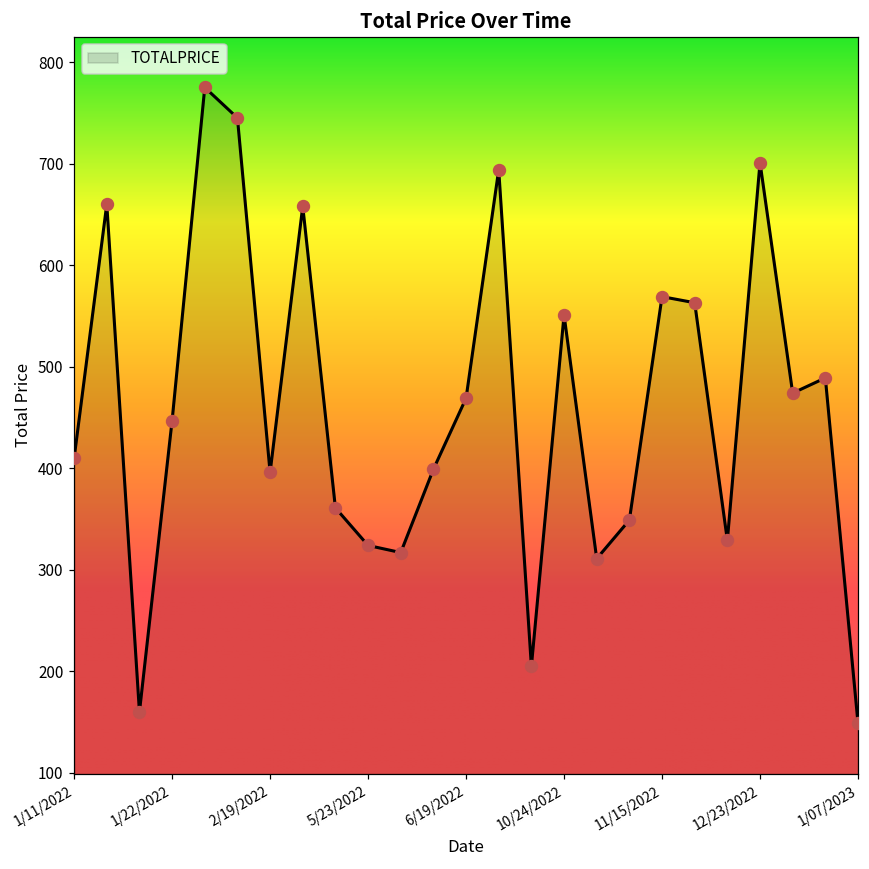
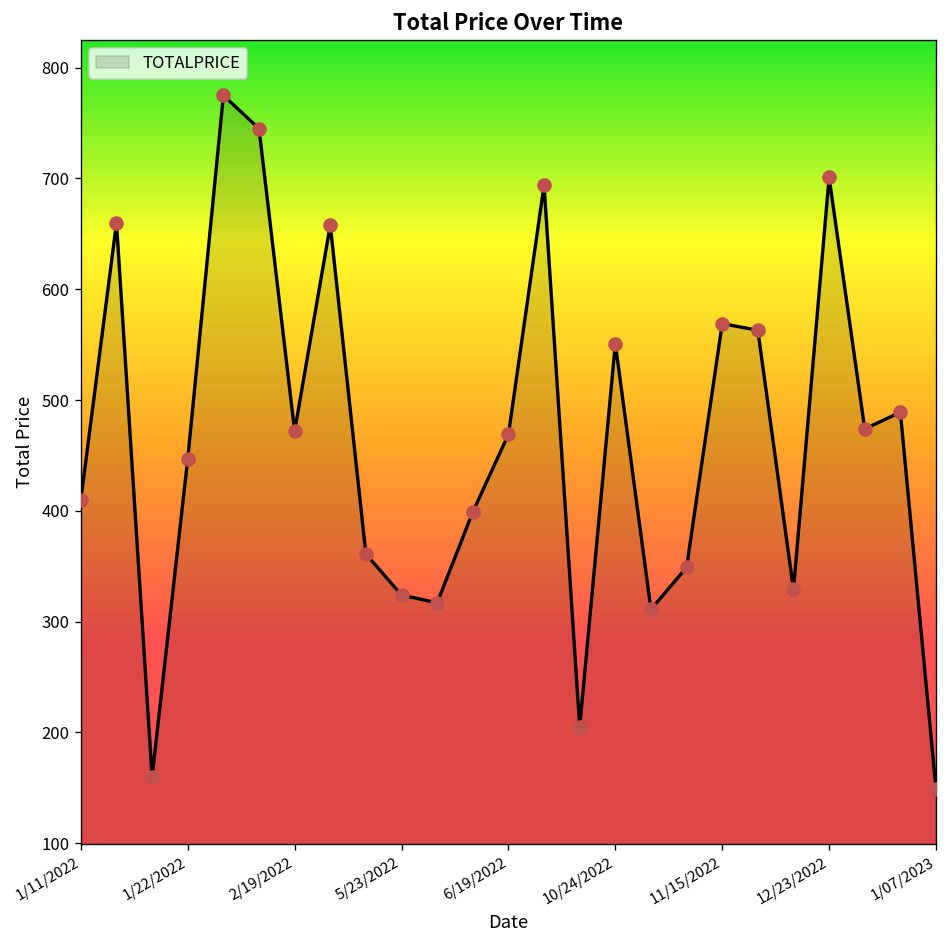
2/19/2022: 400 -> 470
